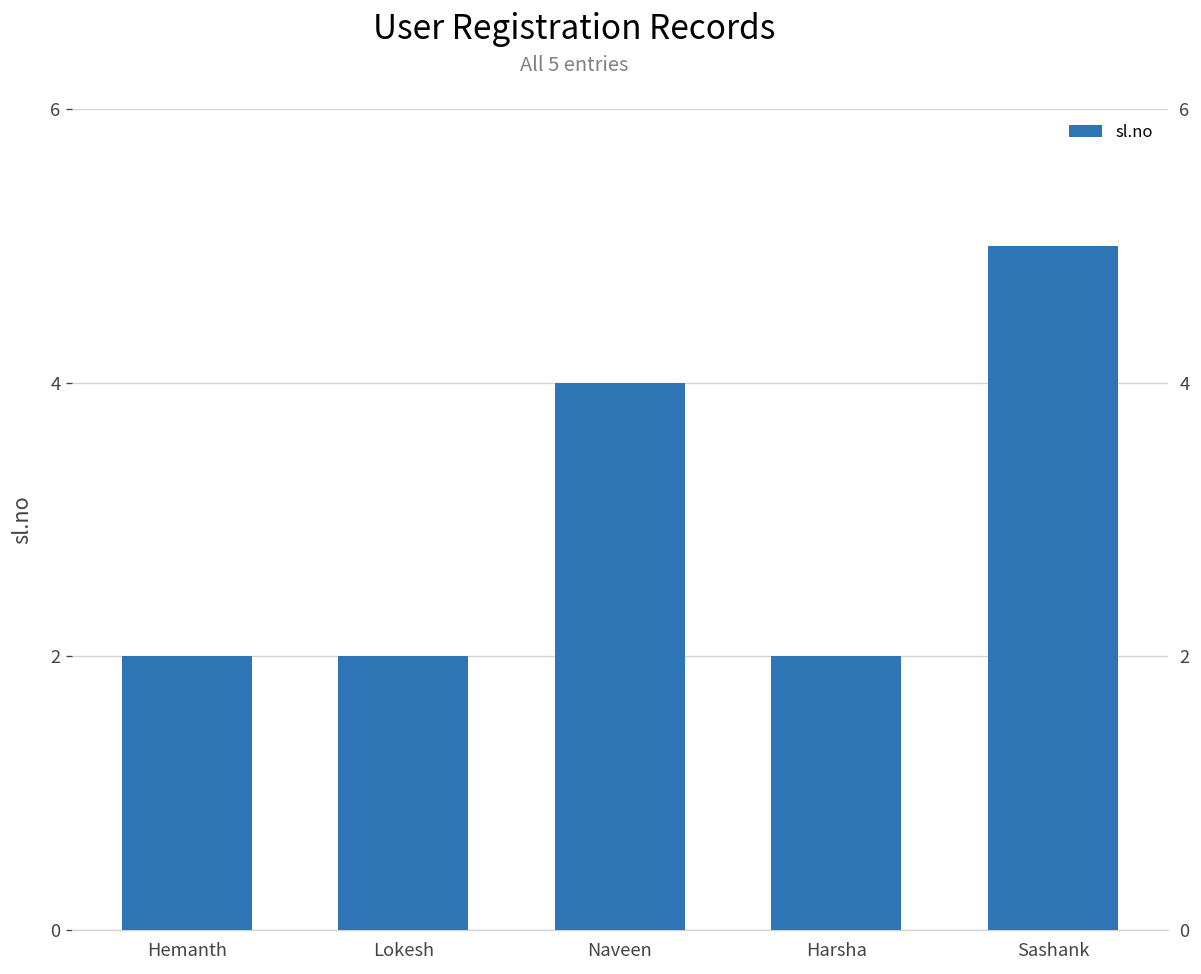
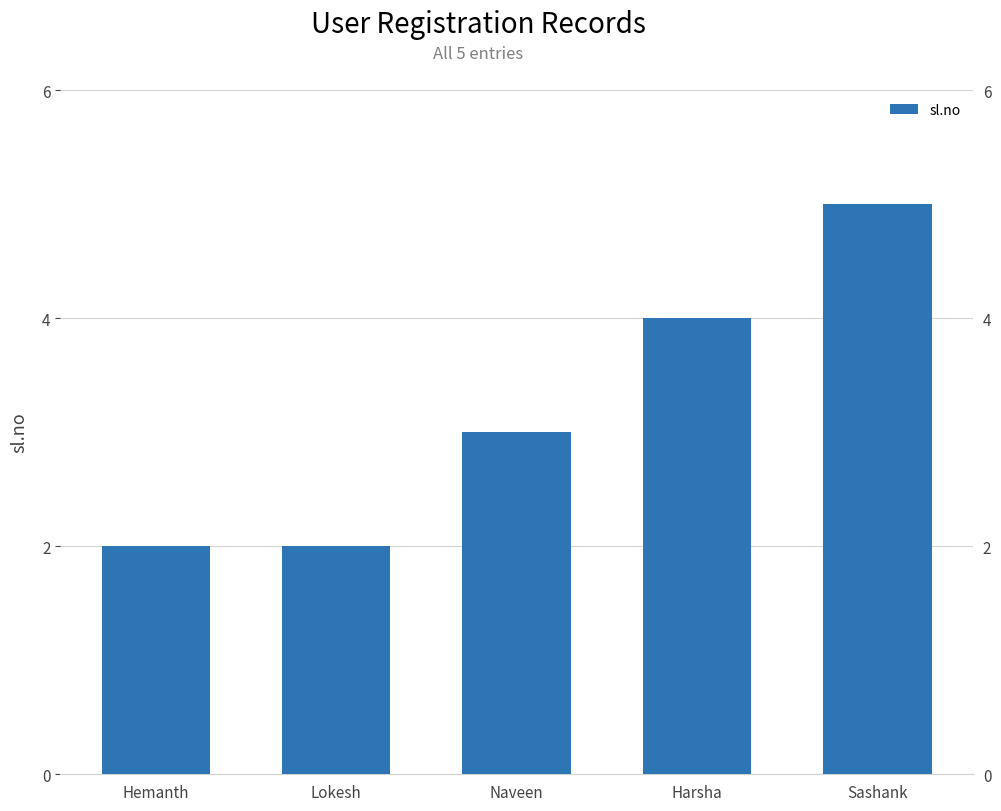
Naveen: 4 -> 3
Harsha: 2 -> 4
